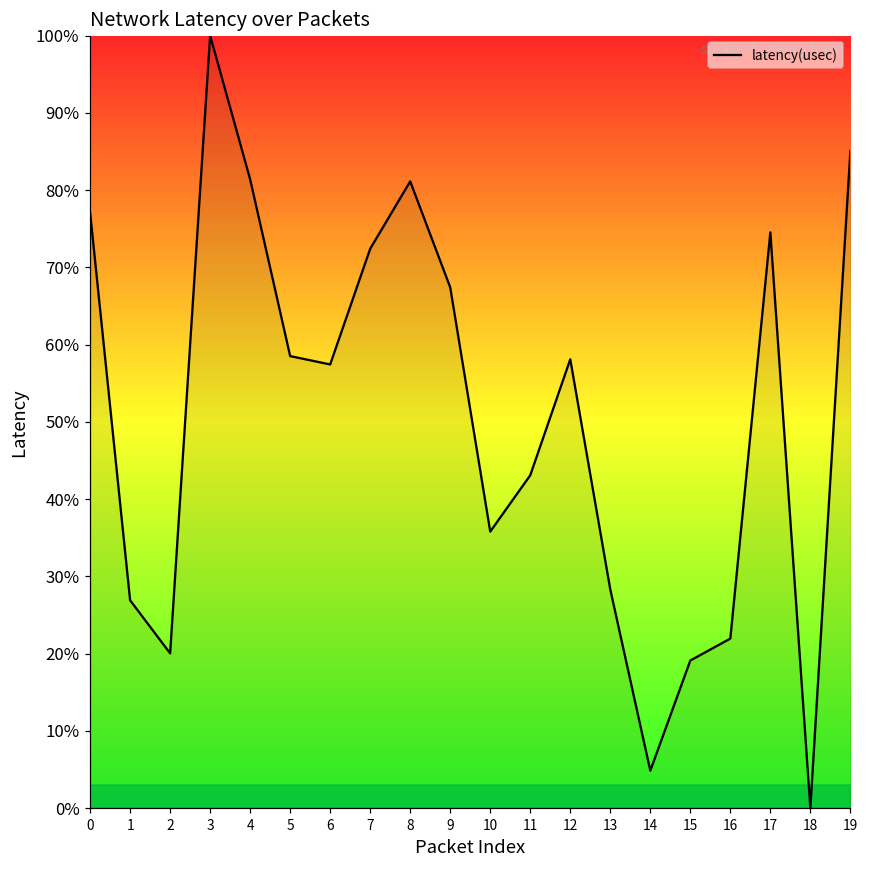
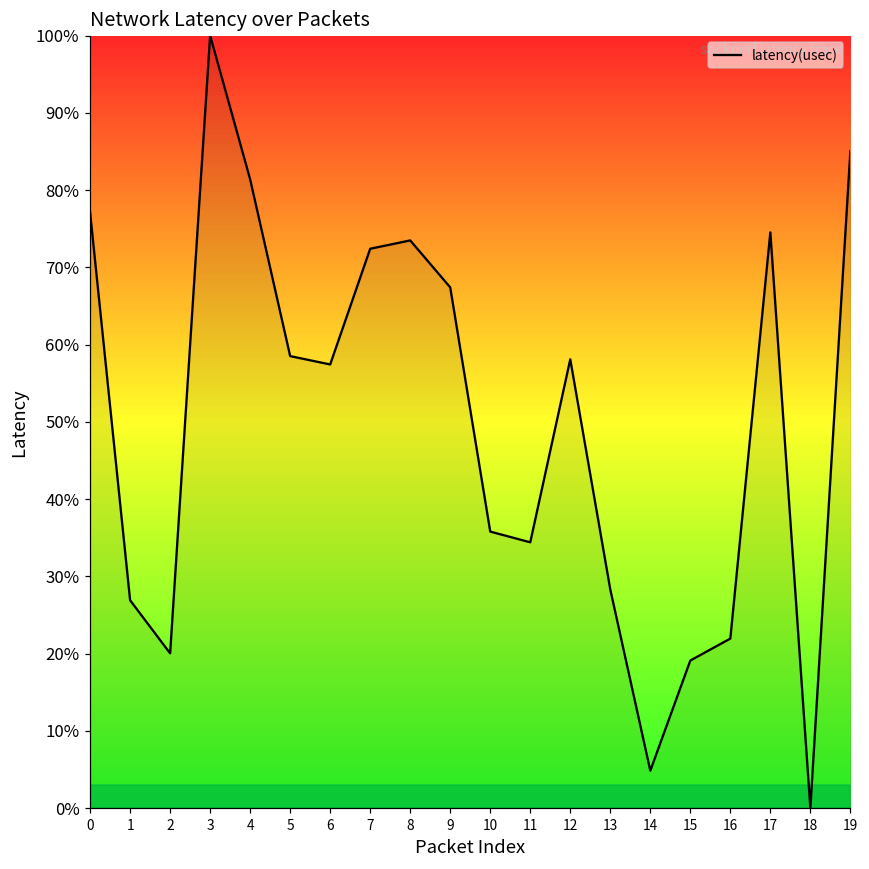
latency(usec), 8: 81% -> 73%
latency(usec), 11: 43% -> 34%
